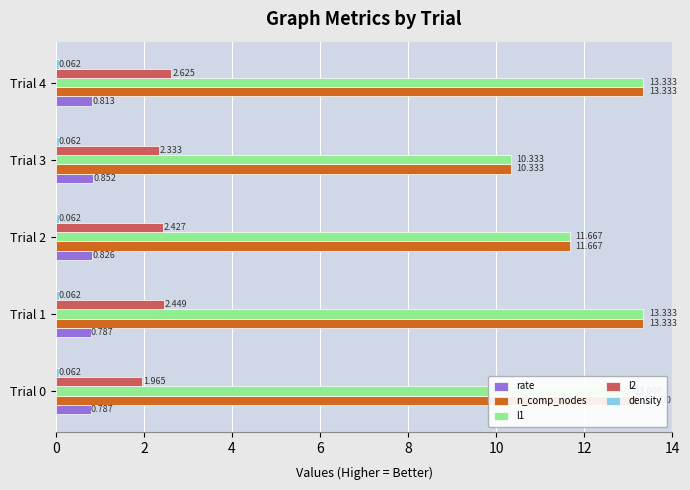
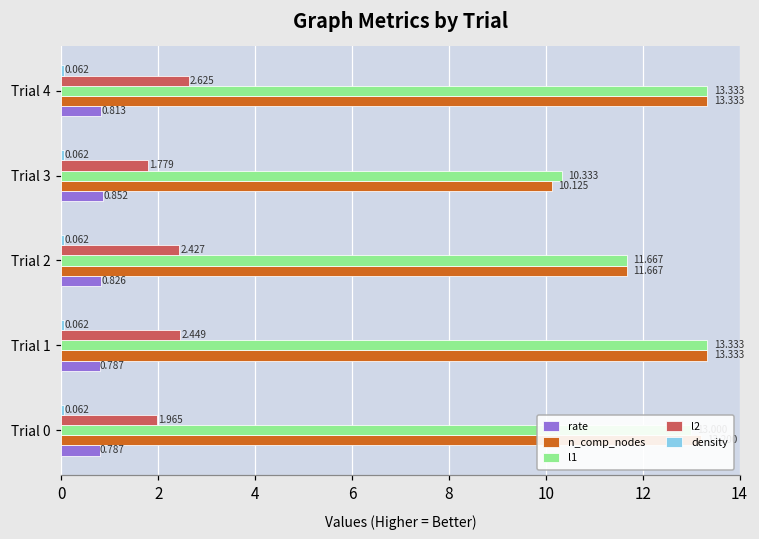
l2, Trial 3: 2.333 -> 1.779
n_comp_nodes, Trial 3: 10.333 -> 10.125
